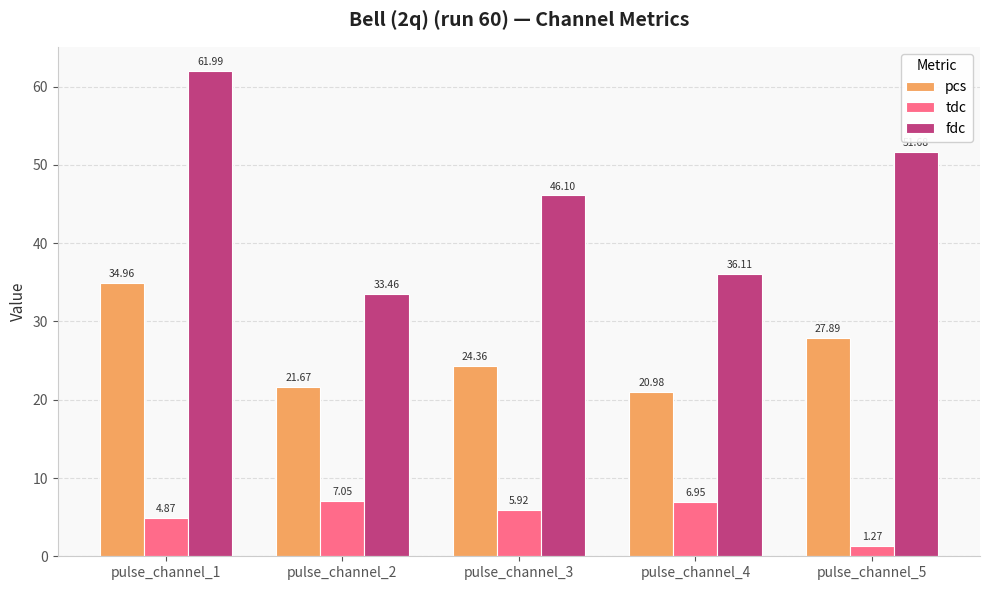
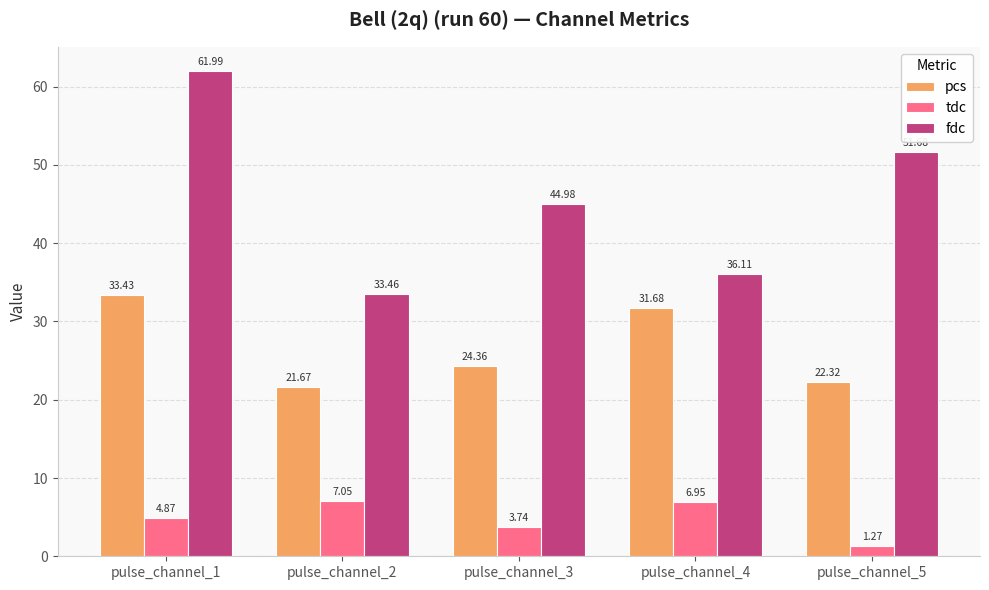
pcs, pulse_channel_1: 34.96 -> 33.43
tdc, pulse_channel_3: 5.92 -> 3.74
fdc, pulse_channel_3: 46.10 -> 44.98
pcs, pulse_channel_4: 20.98 -> 31.68
pcs, pulse_channel_5: 27.89 -> 22.32
